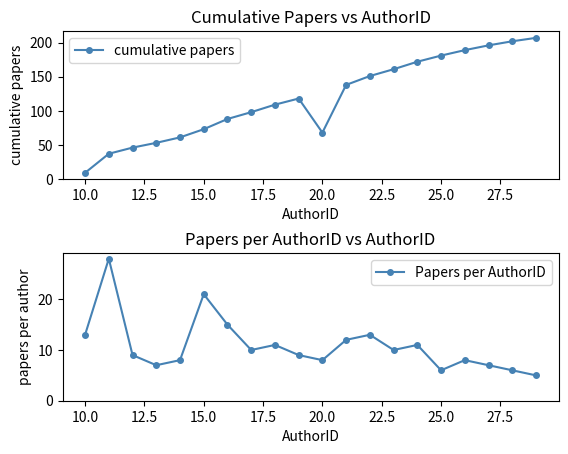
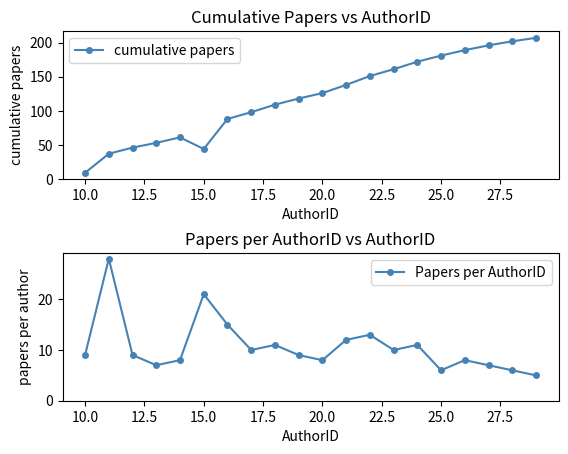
Cumulative Papers vs AuthorID, 15.0: 70 -> 40
Cumulative Papers vs AuthorID, 20.0: 70 -> 130
Papers per AuthorID vs AuthorID, 10.0: 13 -> 9
